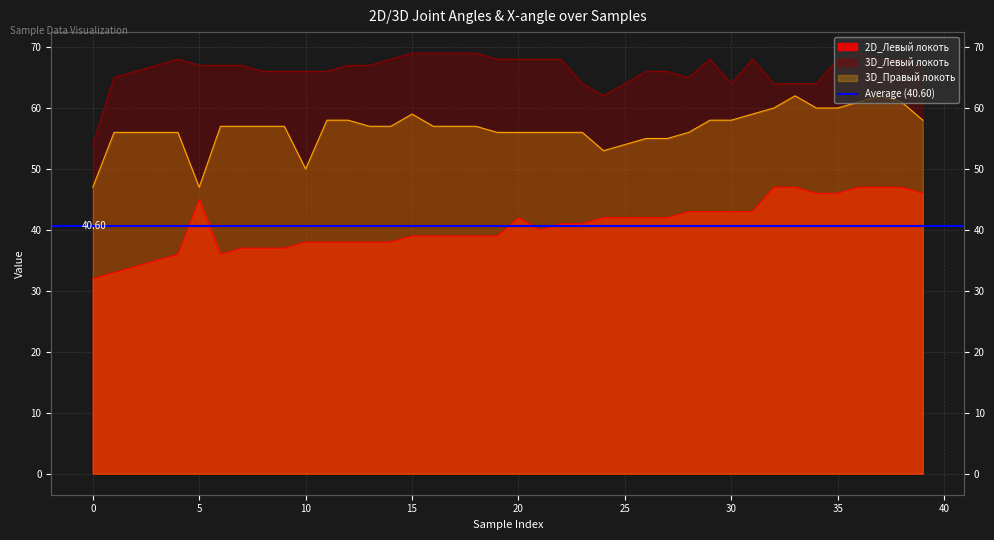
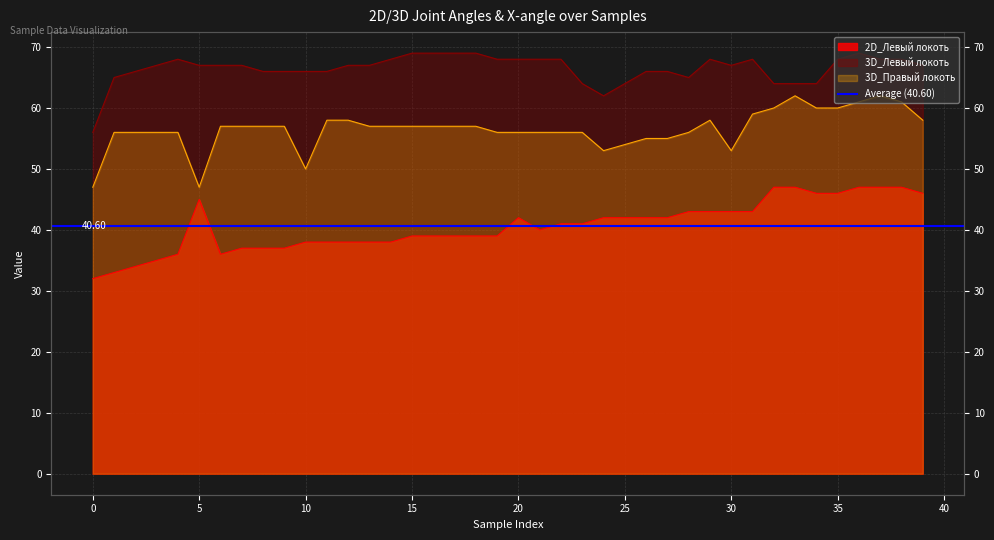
3D_Левый локоть, 0: 54 -> 56
3D_Правый локоть, 15: 59 -> 57
3D_Левый локоть, 30: 64 -> 67
3D_Правый локоть, 30: 58 -> 53
